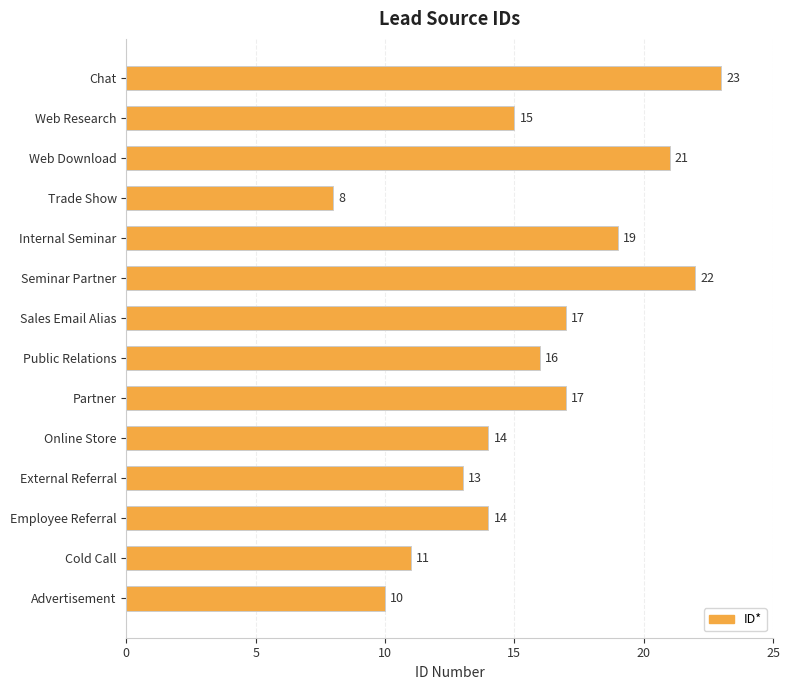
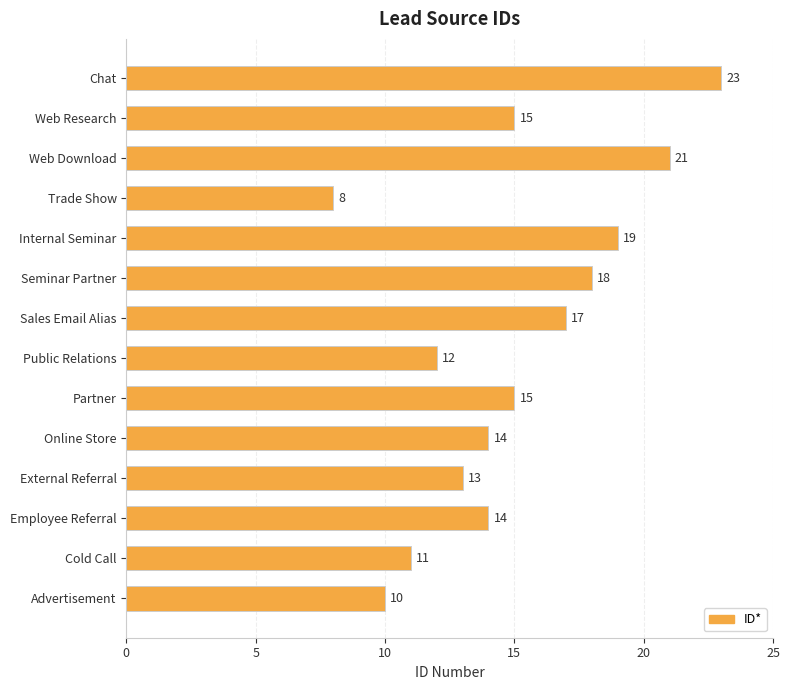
Seminar Partner: 22 -> 18
Public Relations: 16 -> 12
Partner: 17 -> 15
